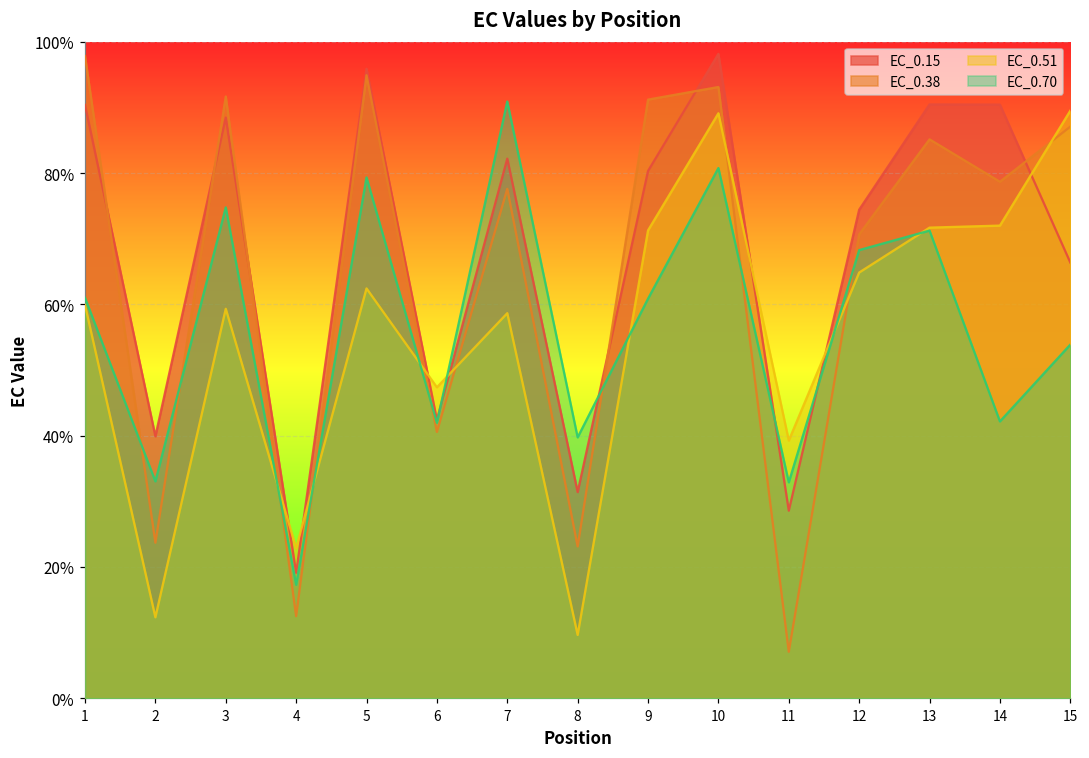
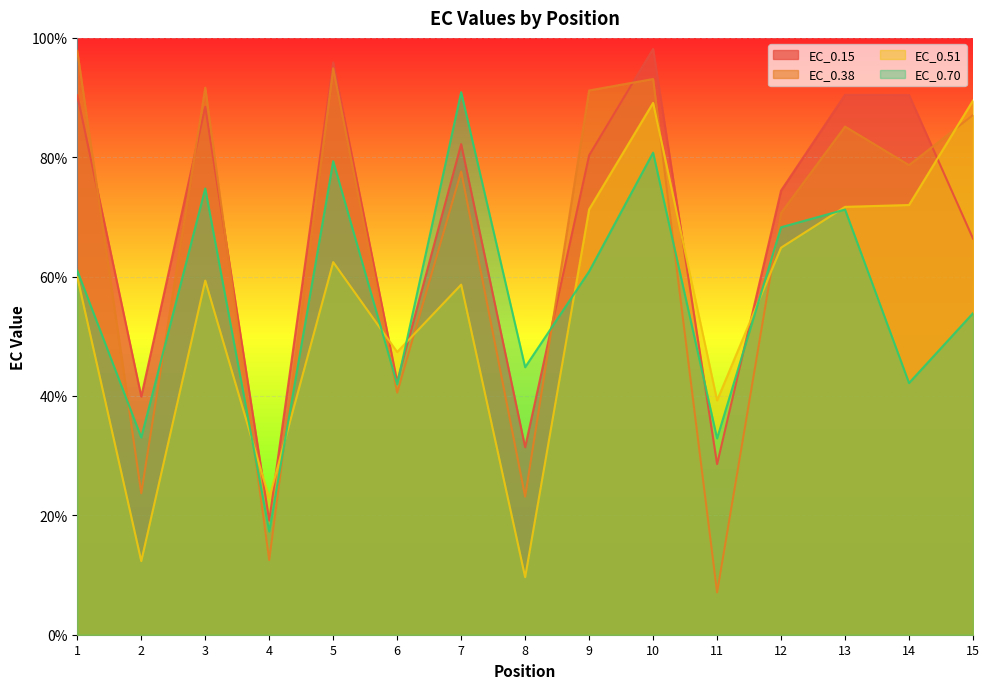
EC_0.70, 8: 40% -> 45%
